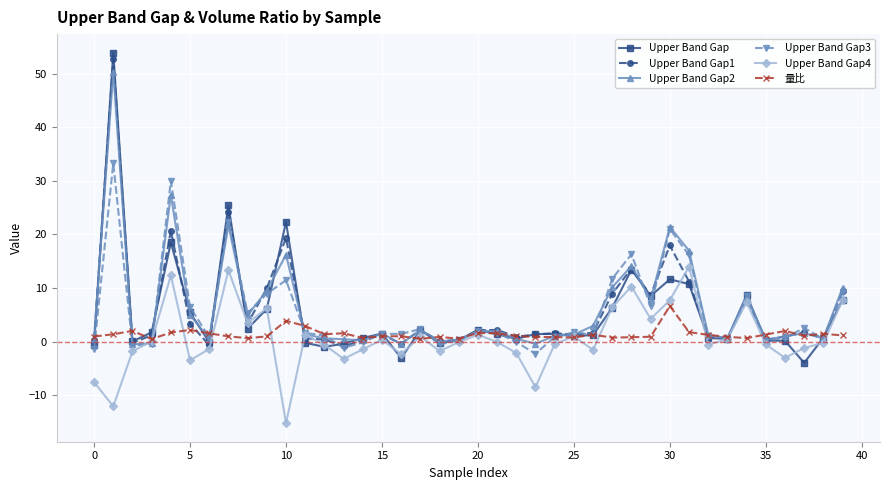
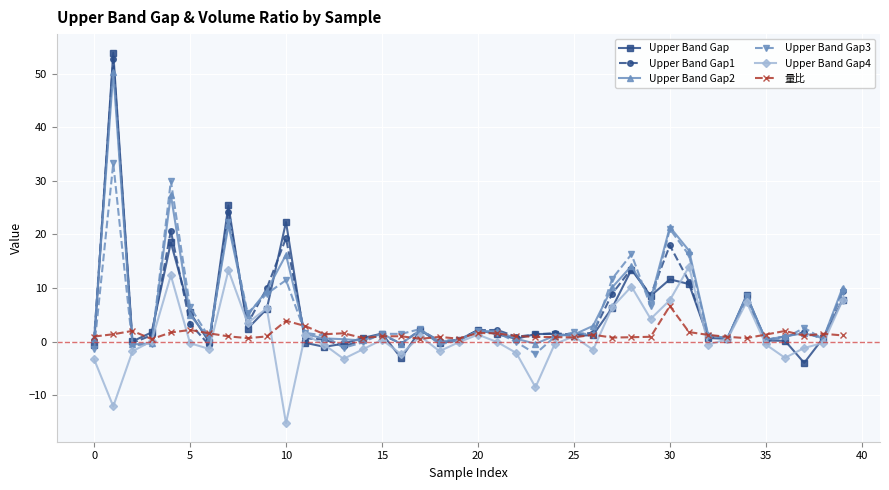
Upper Band Gap4, 0: -8 -> -3
Upper Band Gap4, 5: -3 -> 0
